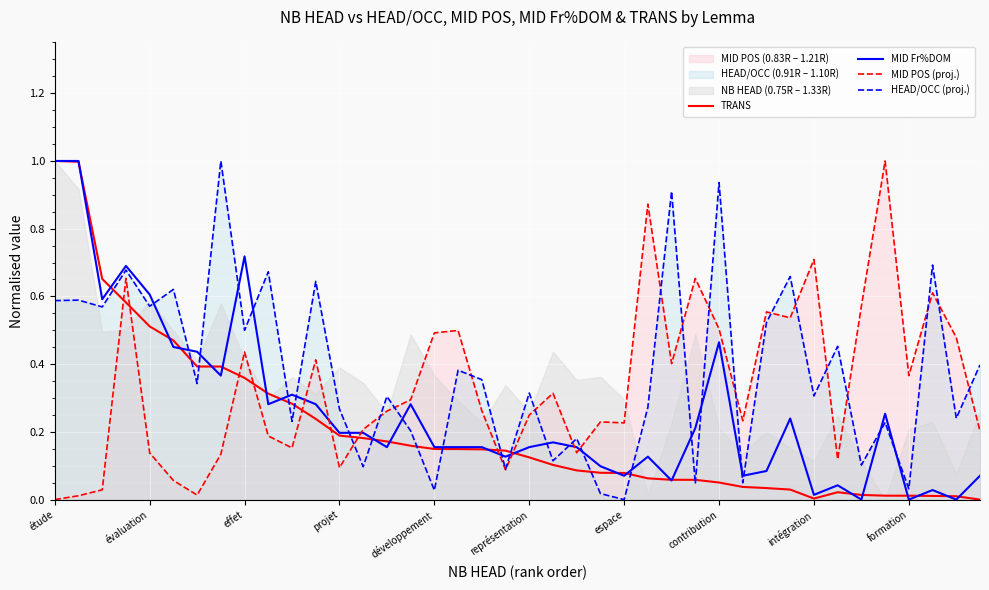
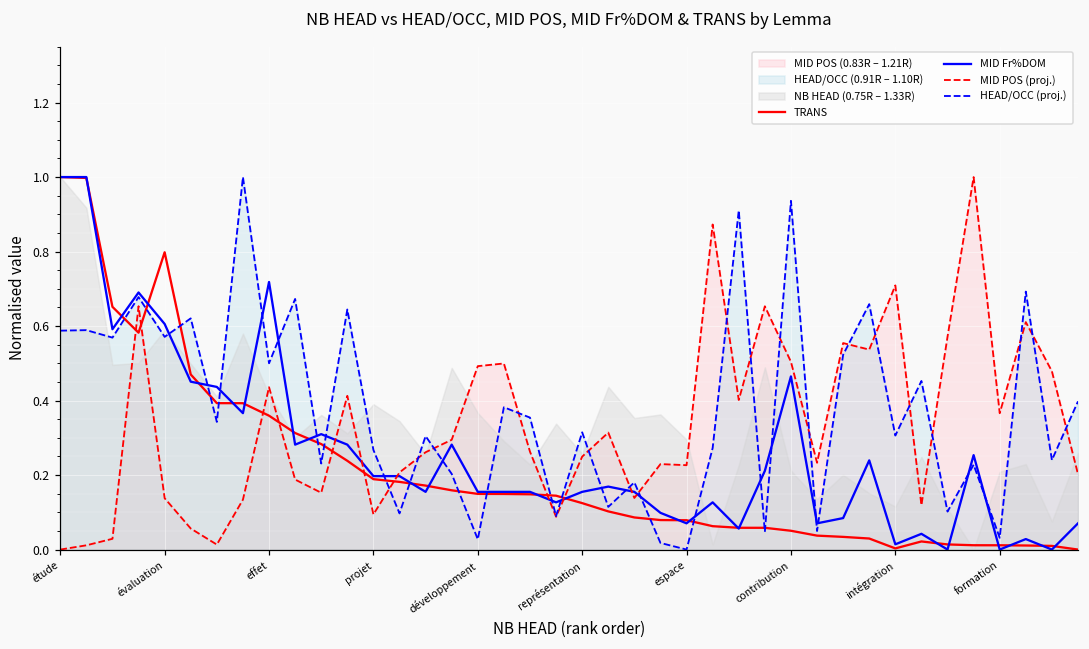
TRANS, évaluation: 0.51 -> 0.80
